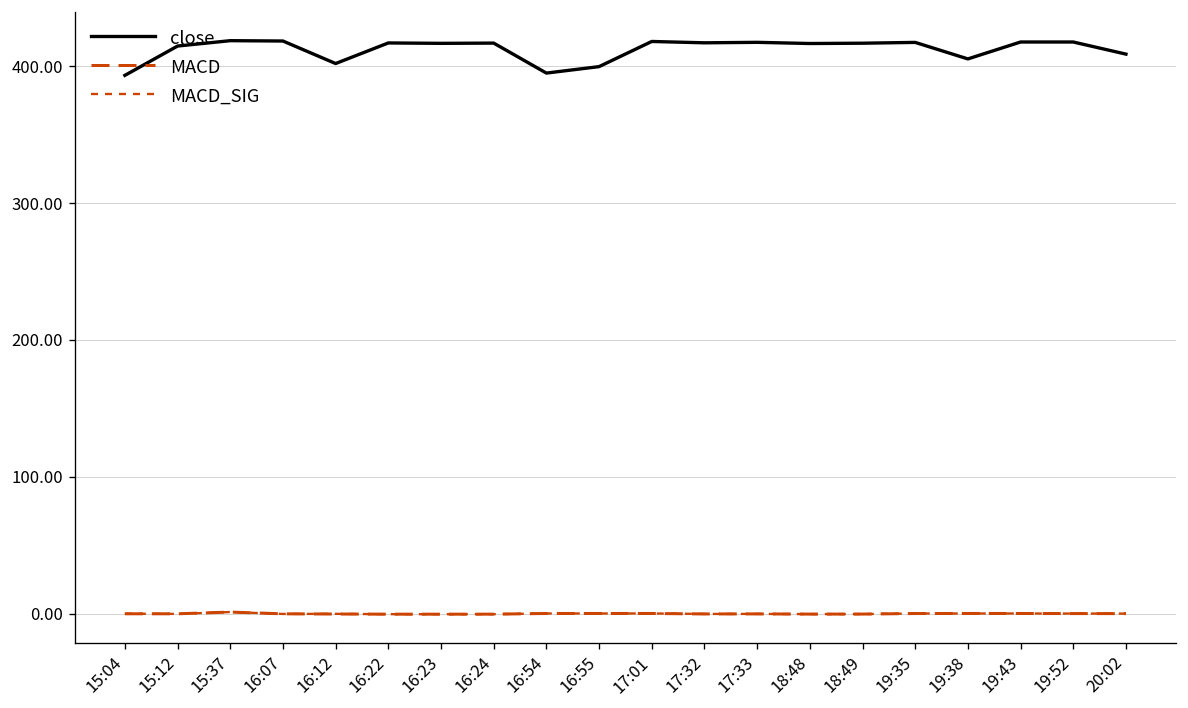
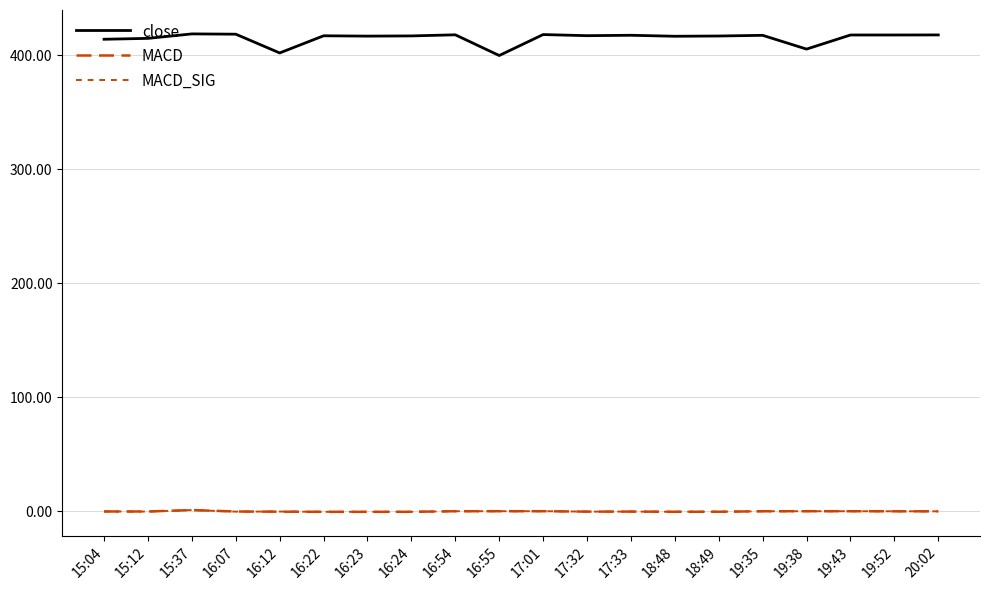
close, 15:04: 393 -> 414
close, 16:54: 395 -> 418
close, 20:02: 409 -> 418
